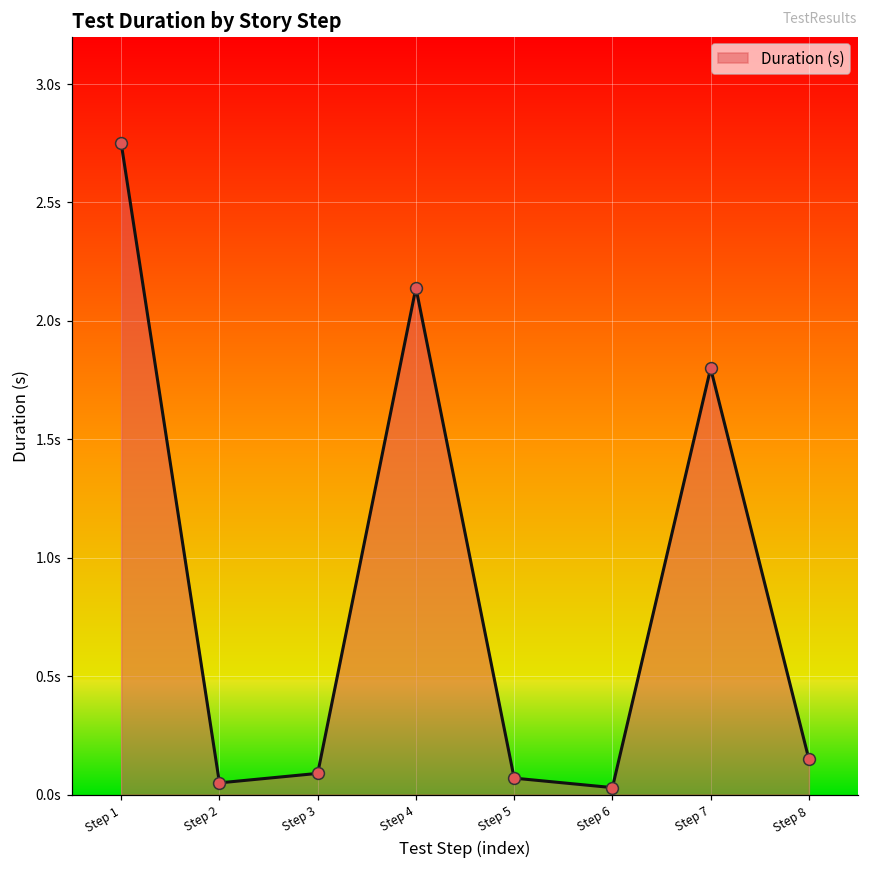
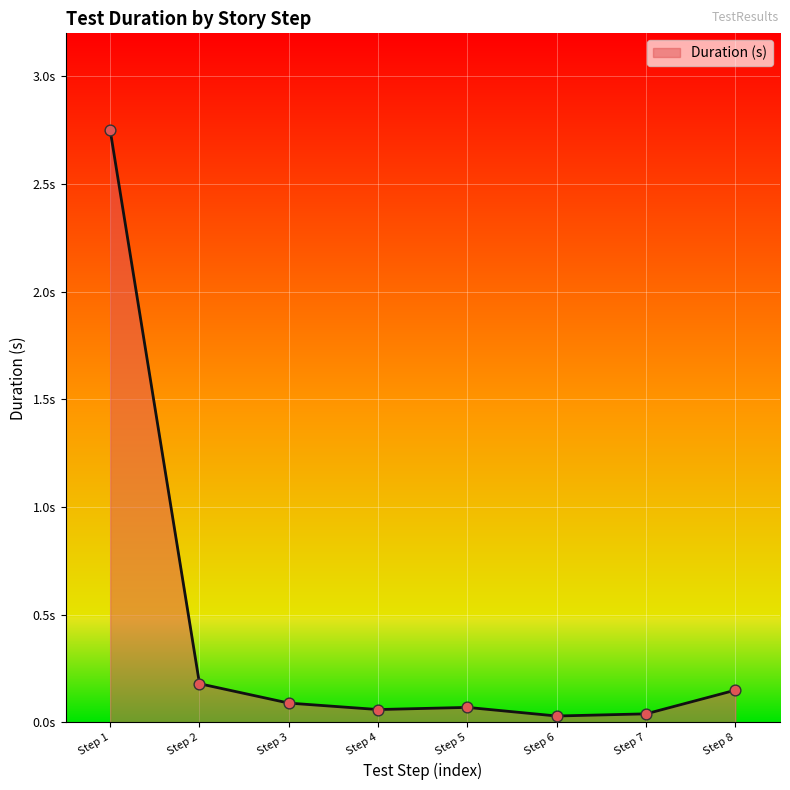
Step 2: 0.05s -> 0.18s
Step 4: 2.14s -> 0.06s
Step 7: 1.80s -> 0.04s
